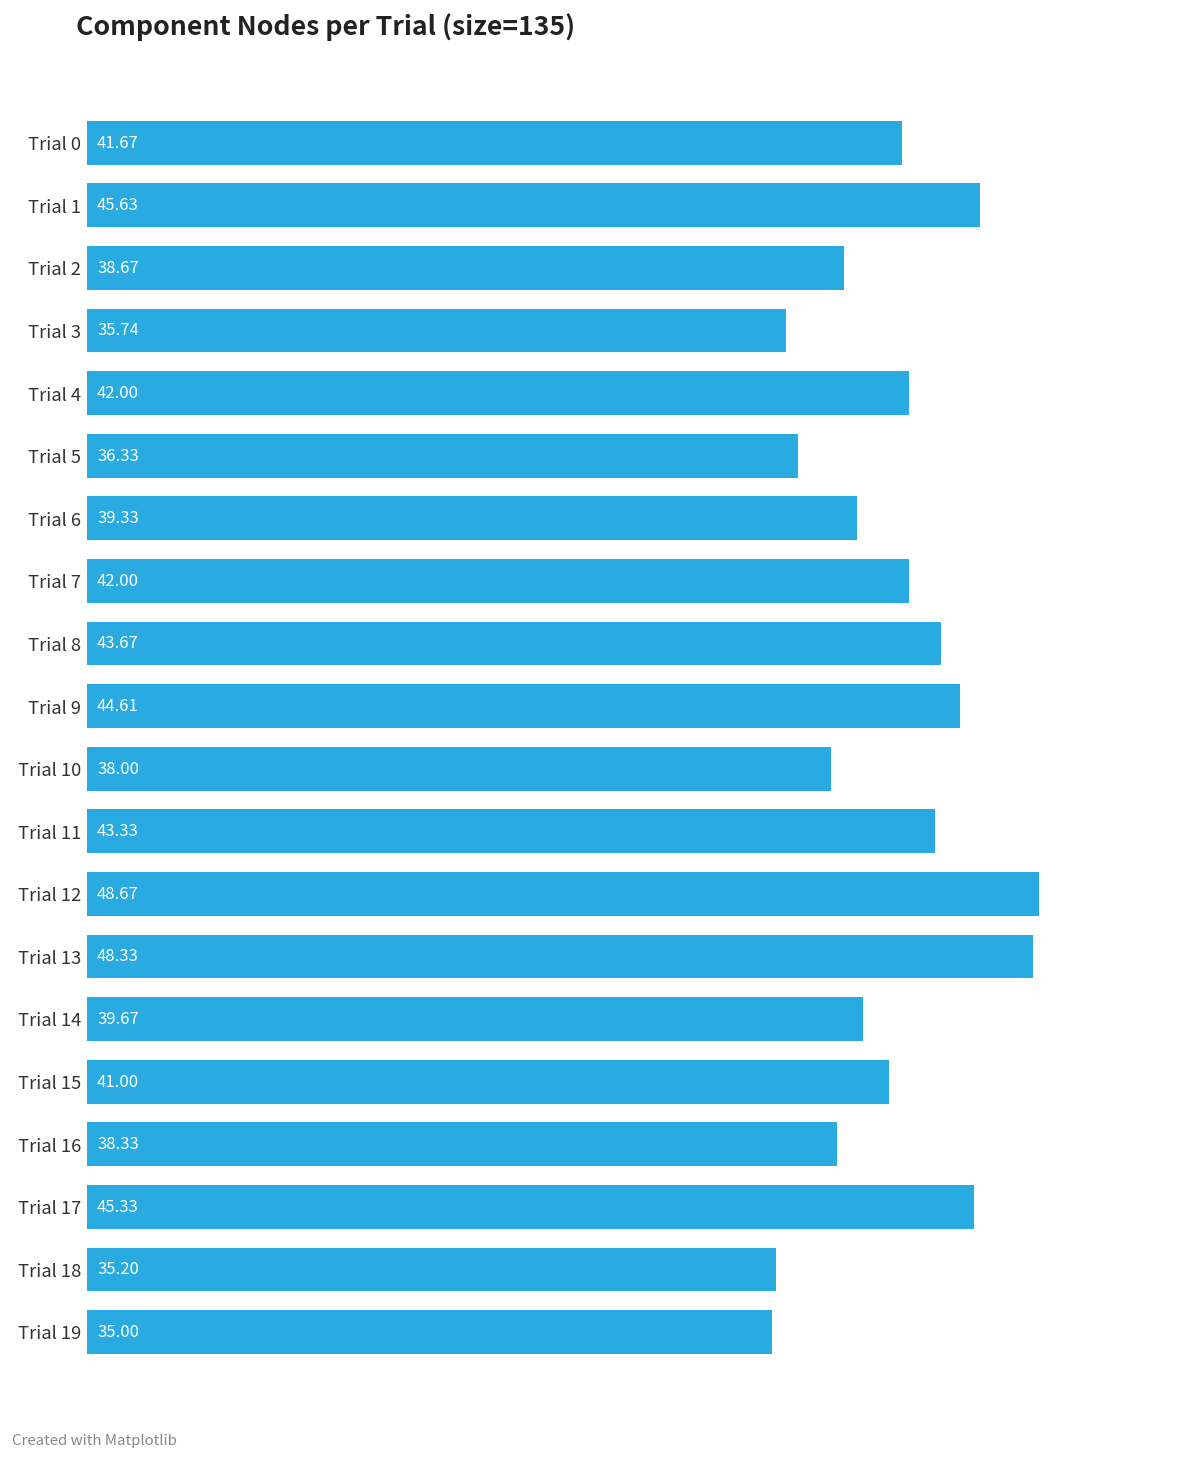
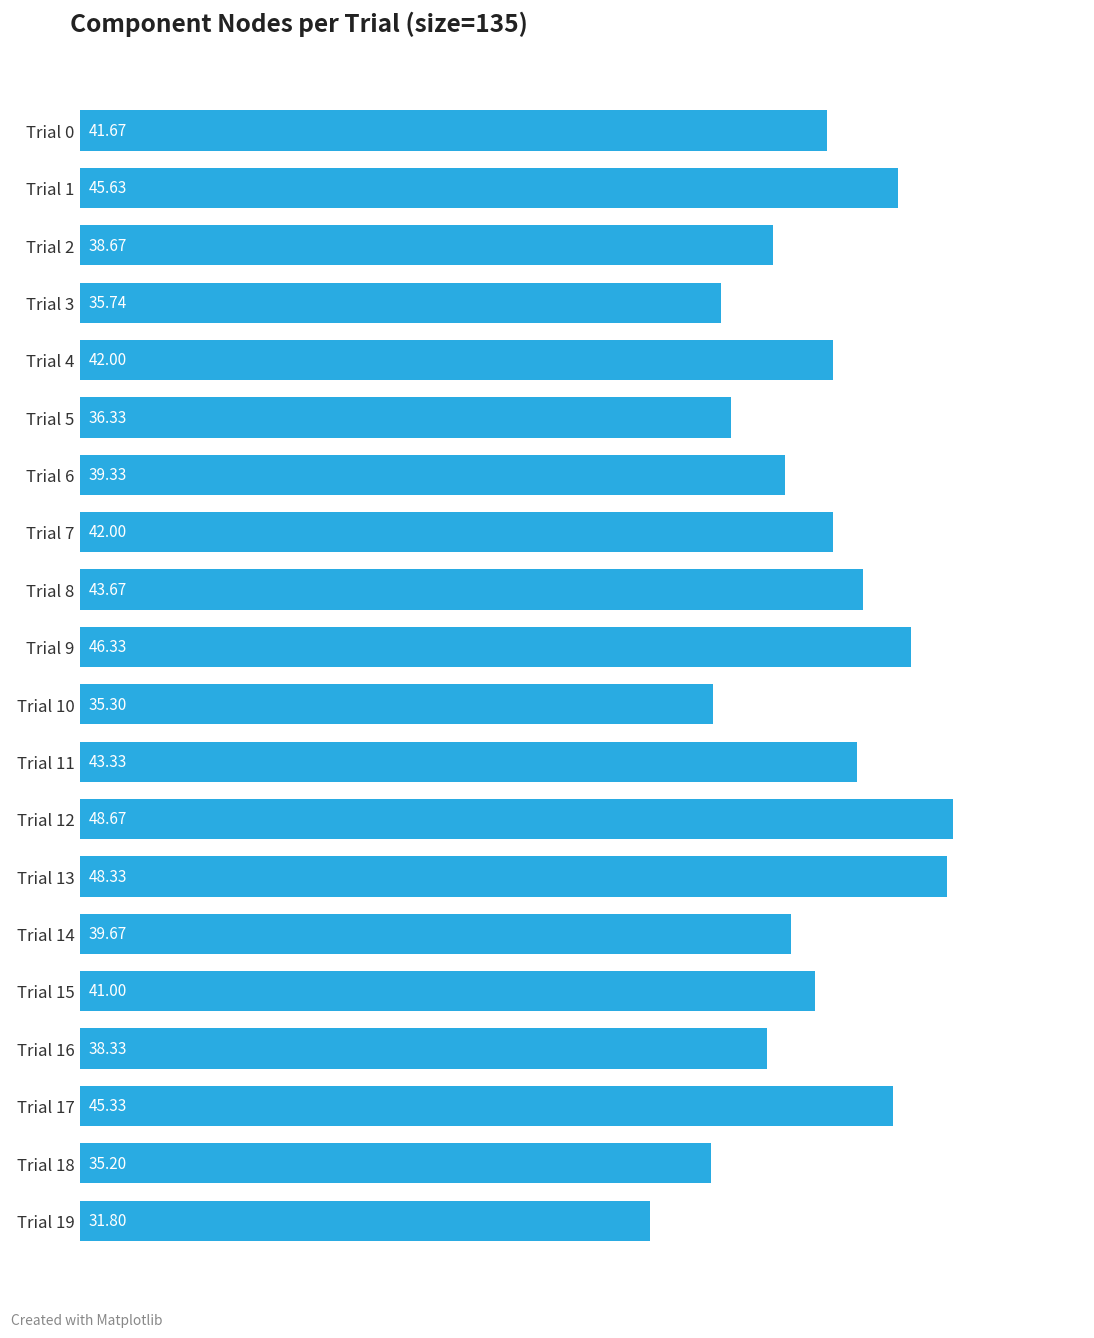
Trial 9: 44.61 -> 46.33
Trial 10: 38.00 -> 35.30
Trial 19: 35.00 -> 31.80
